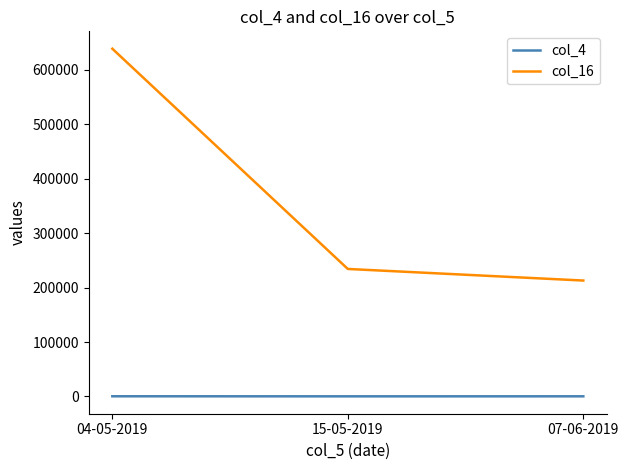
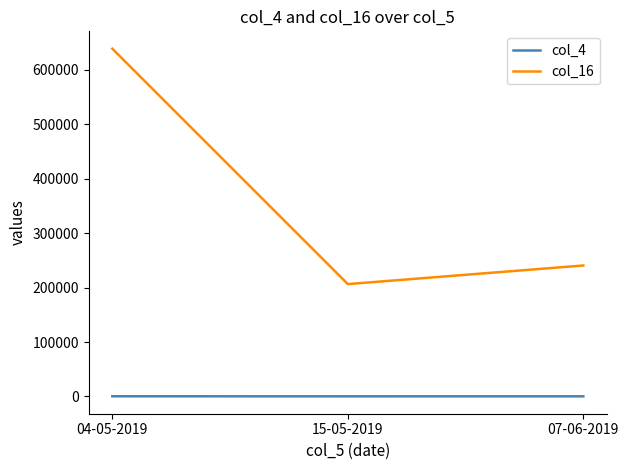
col_16, 15-05-2019: 230000 -> 210000
col_16, 07-06-2019: 210000 -> 240000
